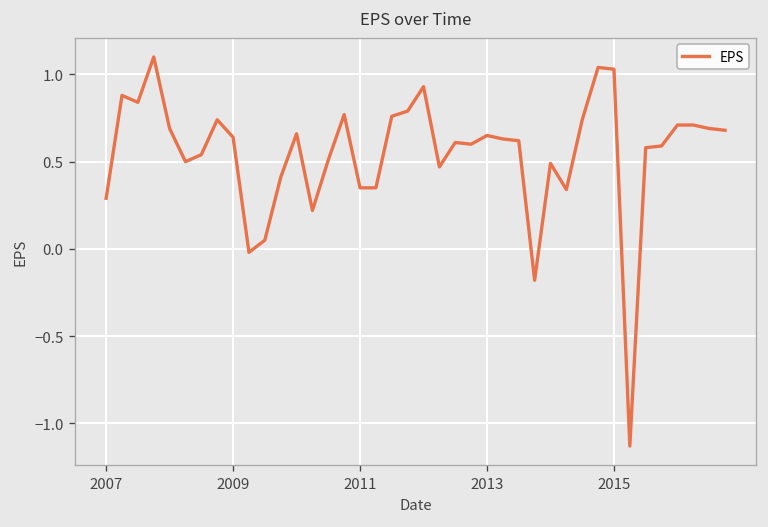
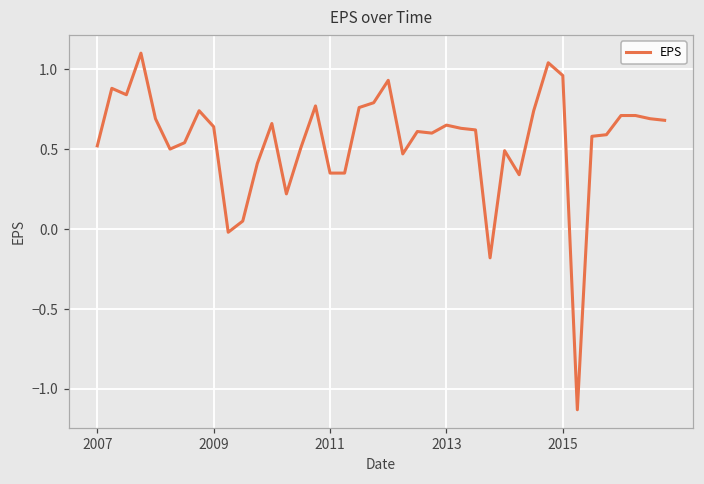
2007: 0.29 -> 0.52
2015: 1.03 -> 0.96
